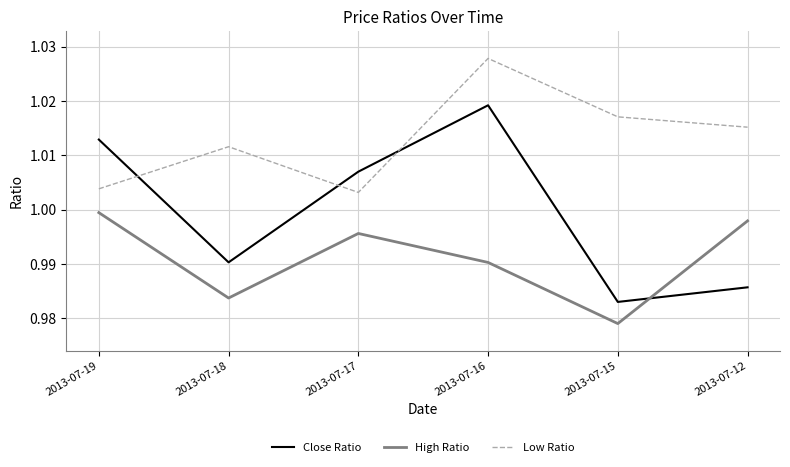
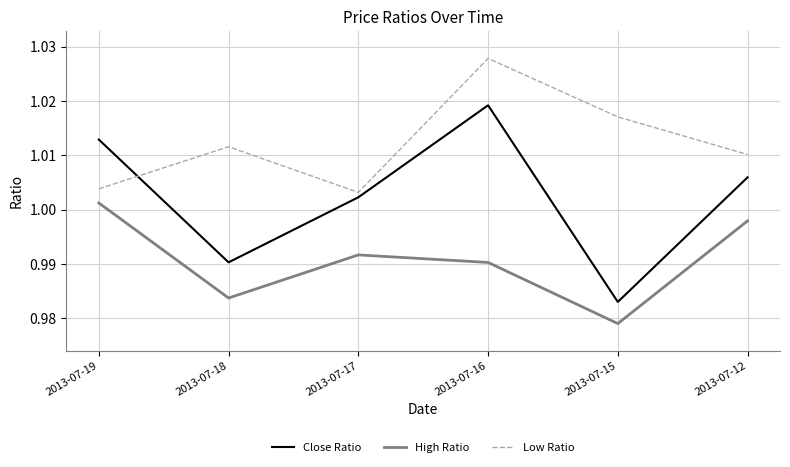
High Ratio, 2013-07-19: 0.999 -> 1.001
Close Ratio, 2013-07-17: 1.007 -> 1.002
High Ratio, 2013-07-17: 0.996 -> 0.992
Close Ratio, 2013-07-12: 0.986 -> 1.006
Low Ratio, 2013-07-12: 1.015 -> 1.010
